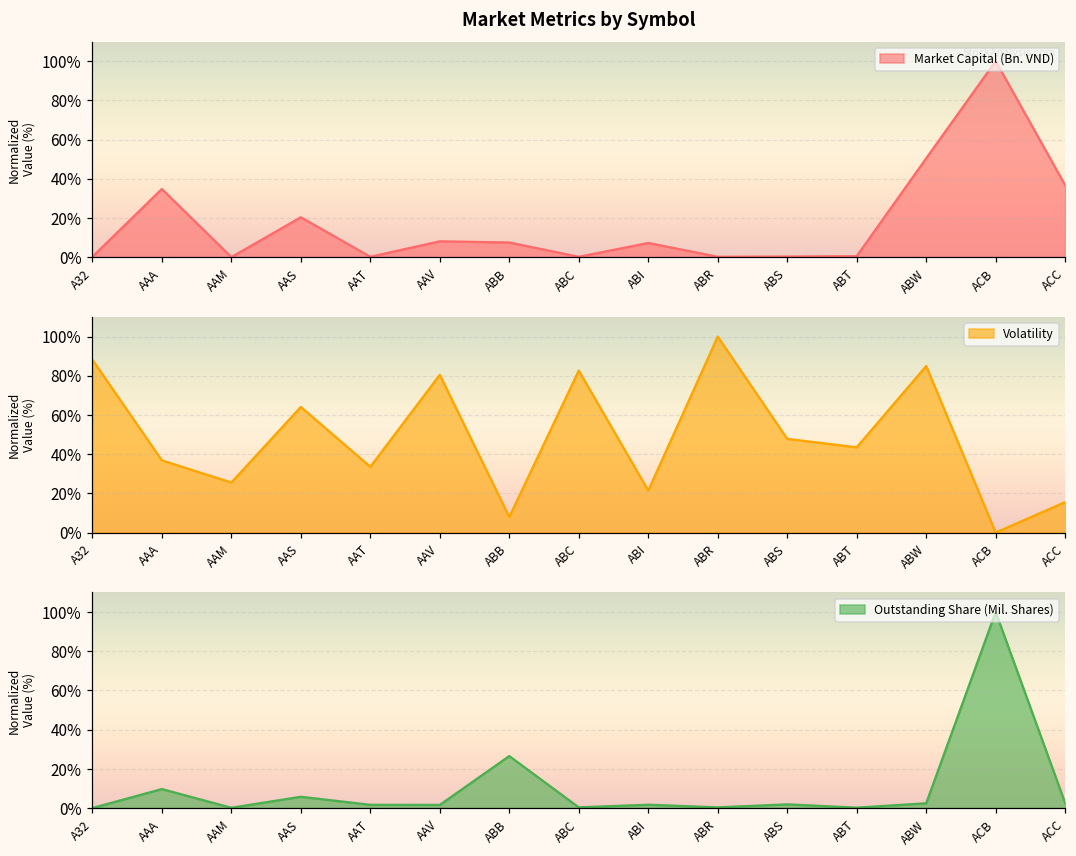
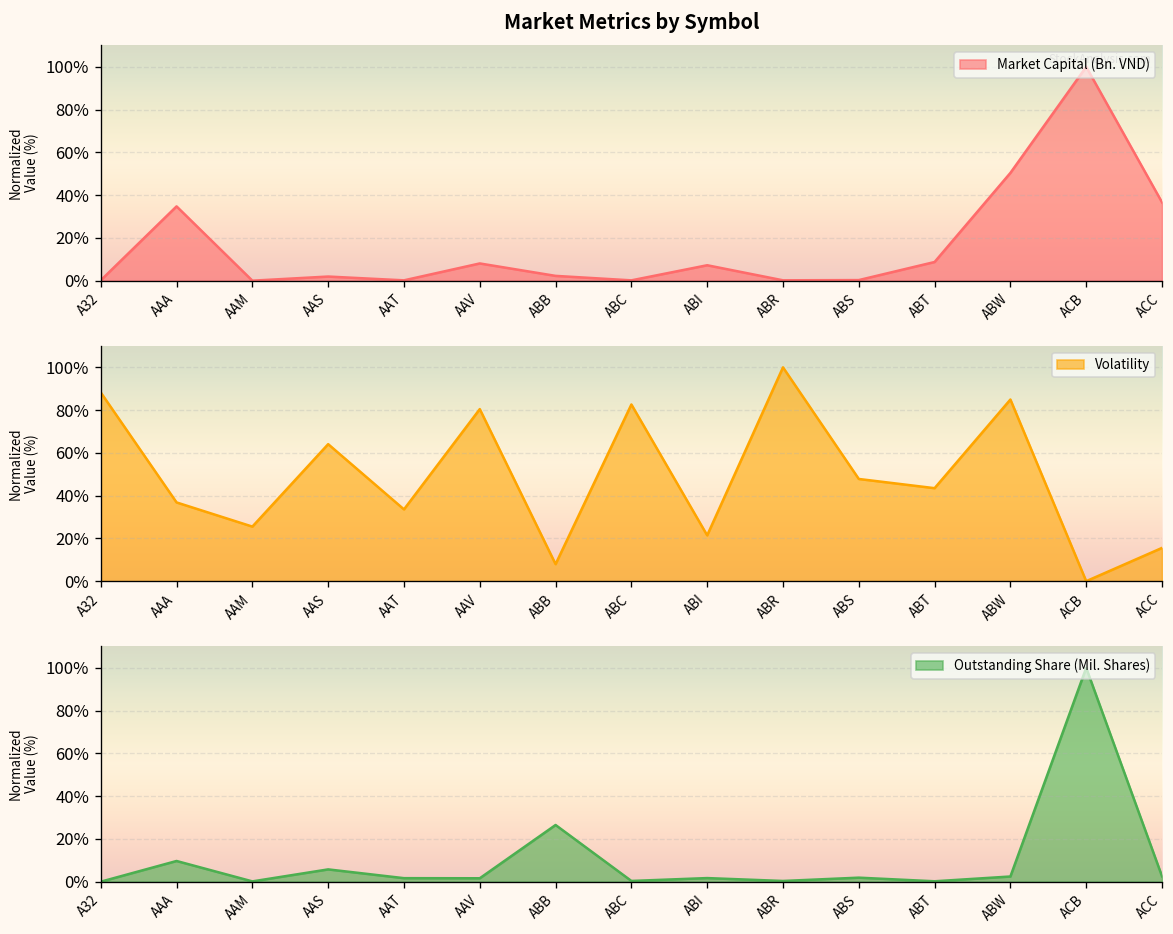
Market Metrics by Symbol, AAS: 20% -> 2%
Market Metrics by Symbol, ABB: 7% -> 2%
Market Metrics by Symbol, ABT: 0% -> 9%
